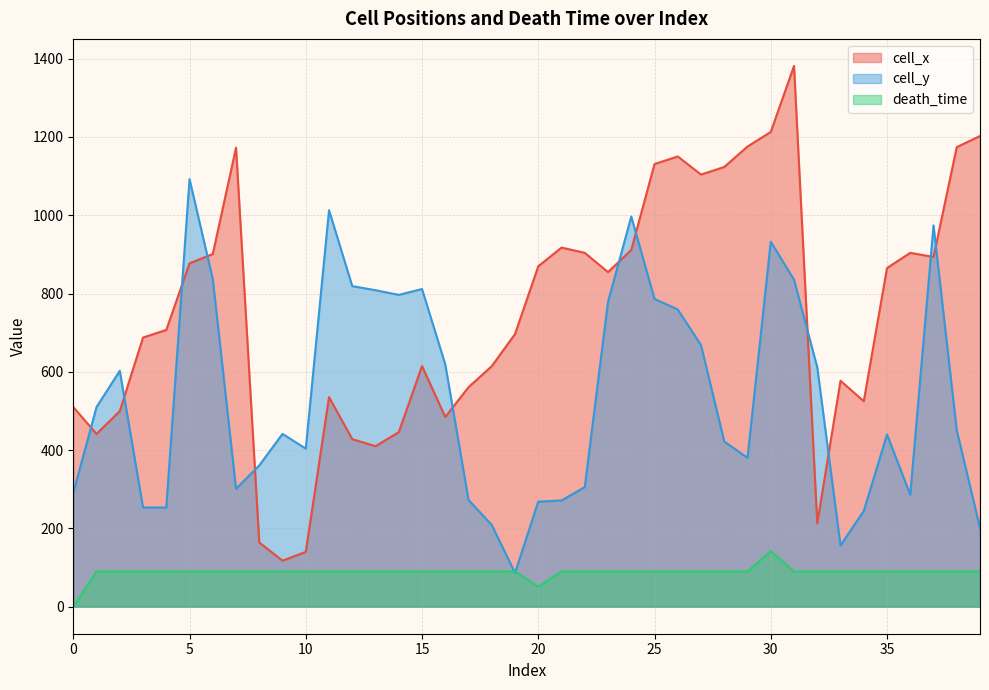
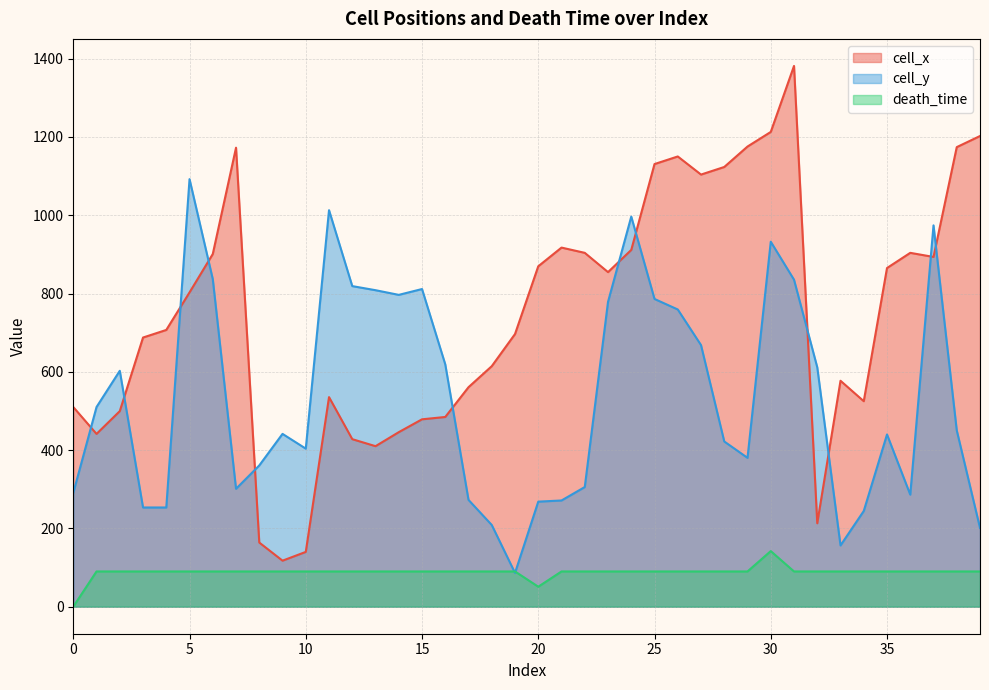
cell_x, 5: 880 -> 800
cell_x, 15: 610 -> 480
